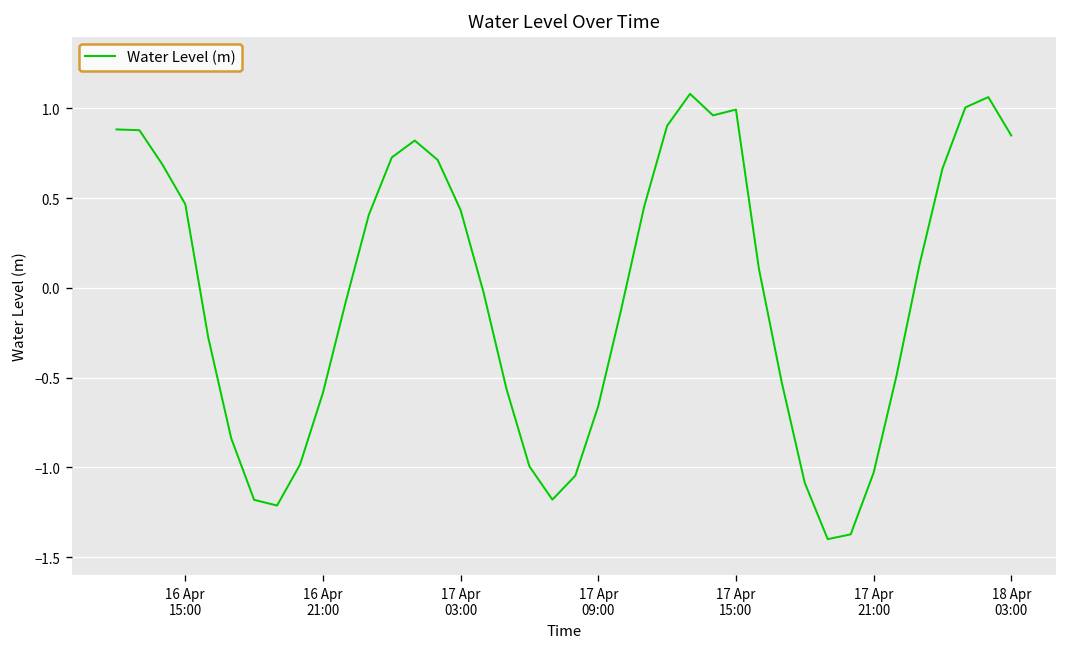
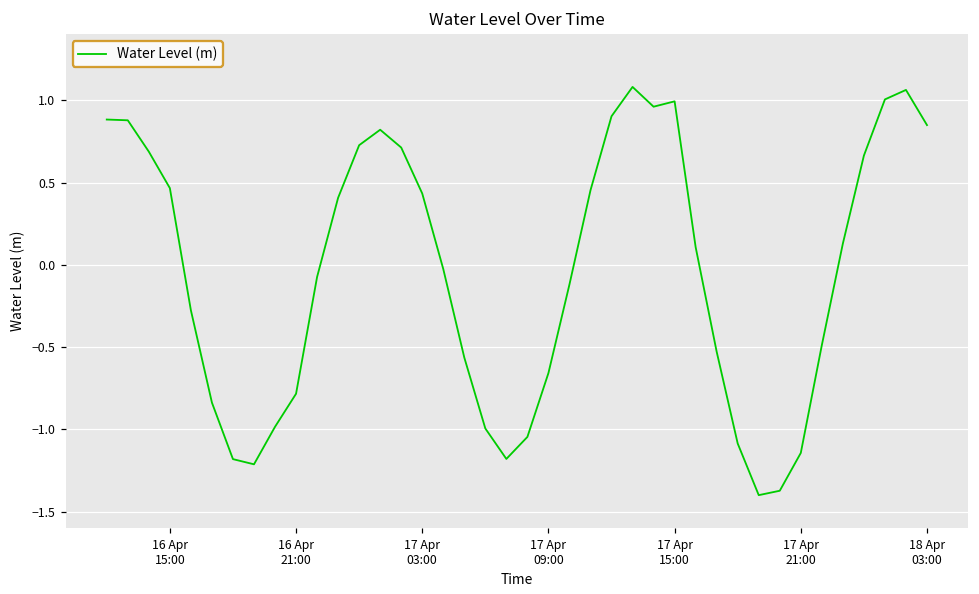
16 Apr 21:00: -0.58 -> -0.78
17 Apr 21:00: -1.03 -> -1.14
